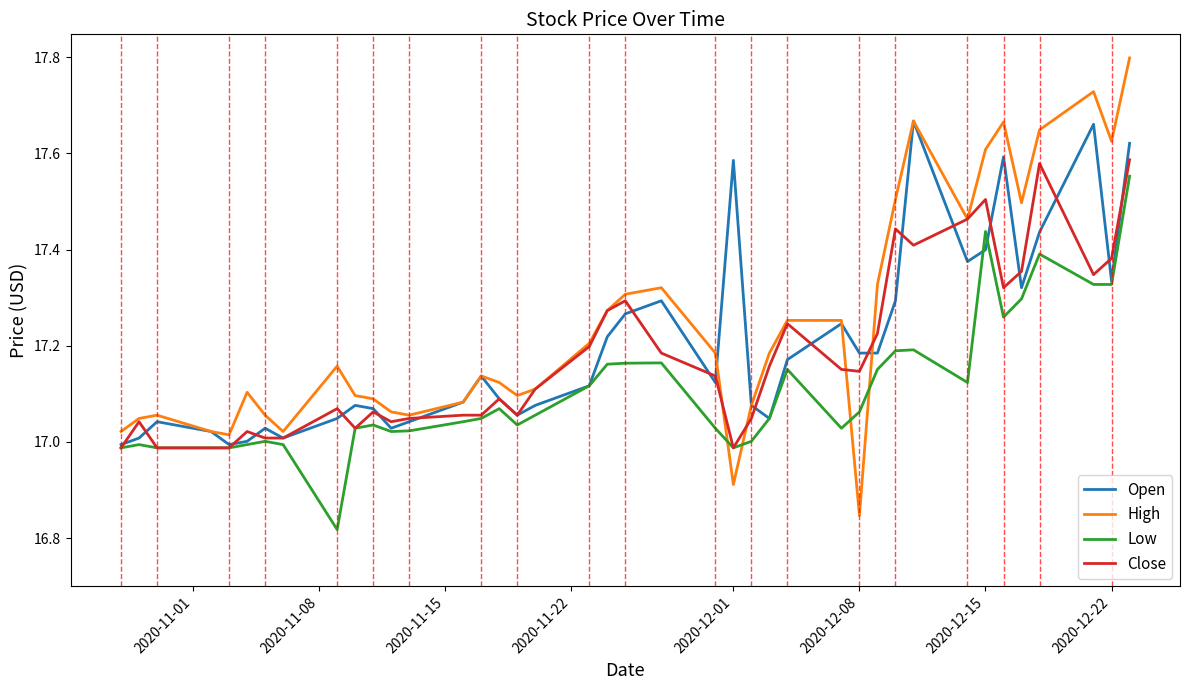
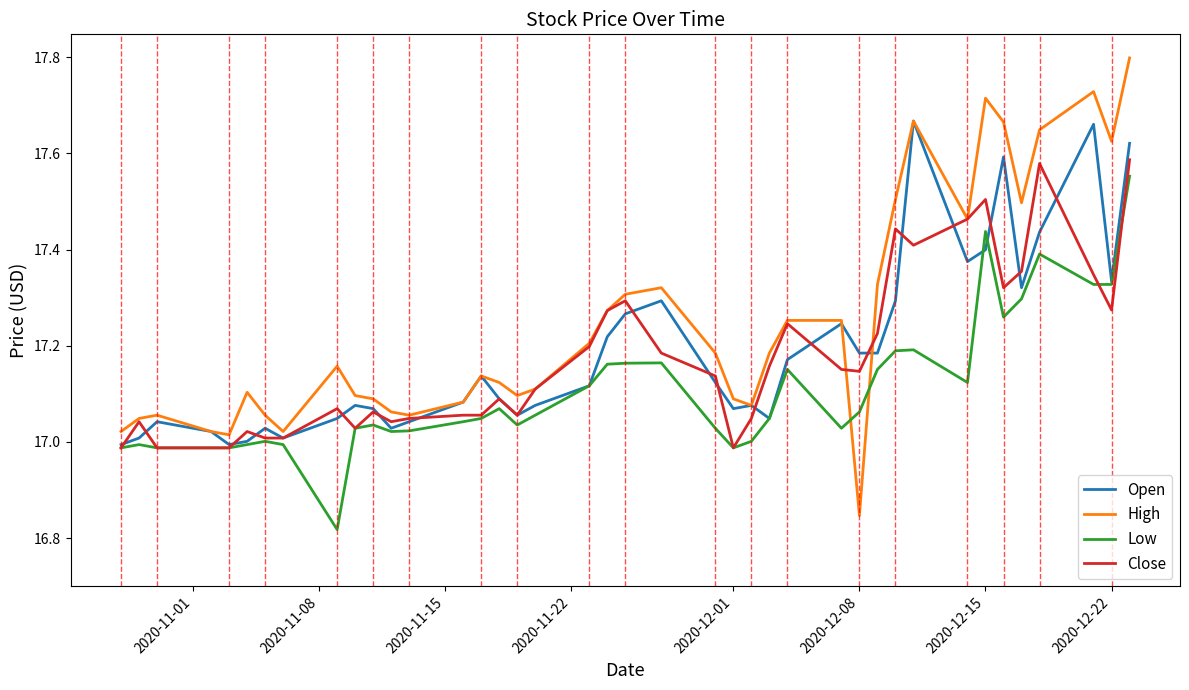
Open, 2020-12-01: 17.59 -> 17.07
High, 2020-12-01: 16.91 -> 17.09
High, 2020-12-15: 17.61 -> 17.71
Close, 2020-12-22: 17.38 -> 17.27
